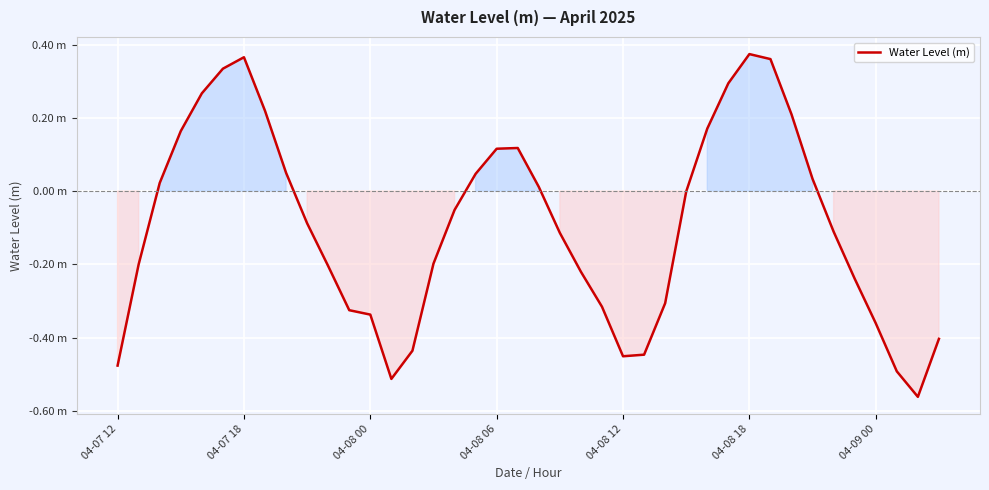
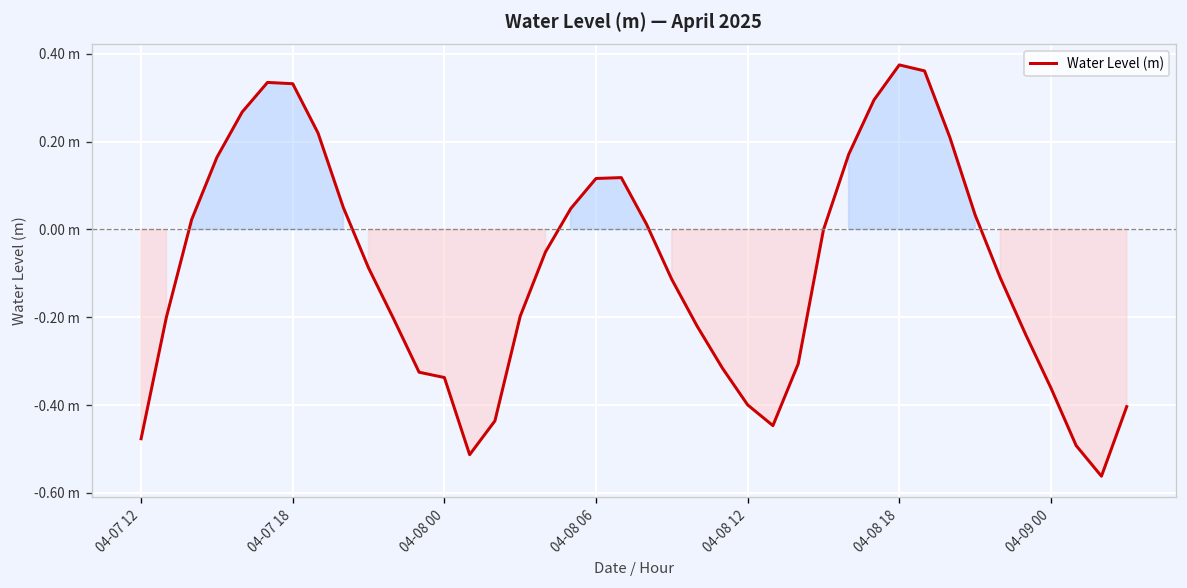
04-07 18: 0.37 m -> 0.33 m
04-08 12: -0.45 m -> -0.40 m
